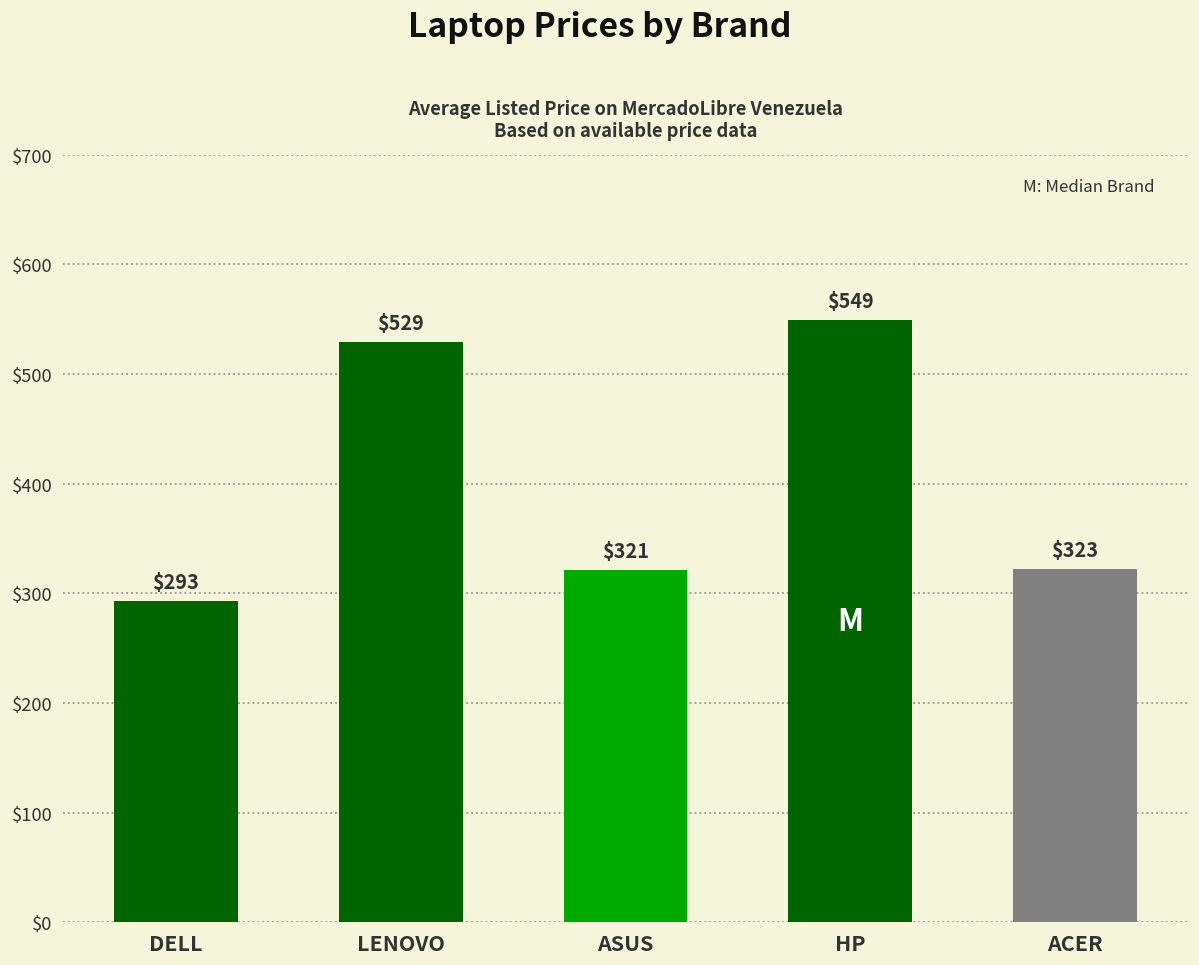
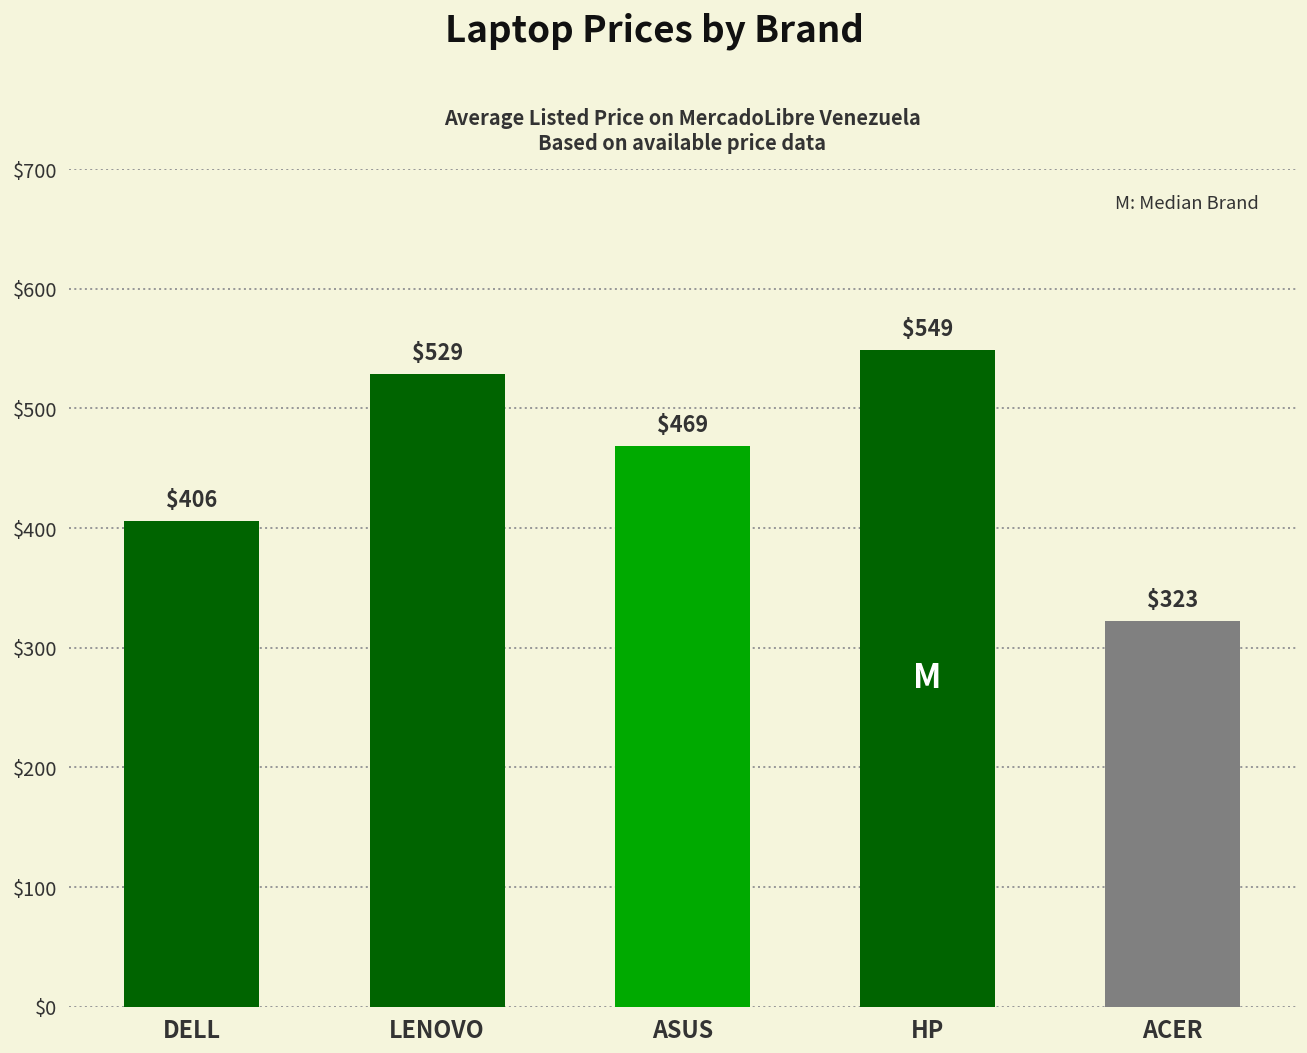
DELL: $293 -> $406
ASUS: $321 -> $469
